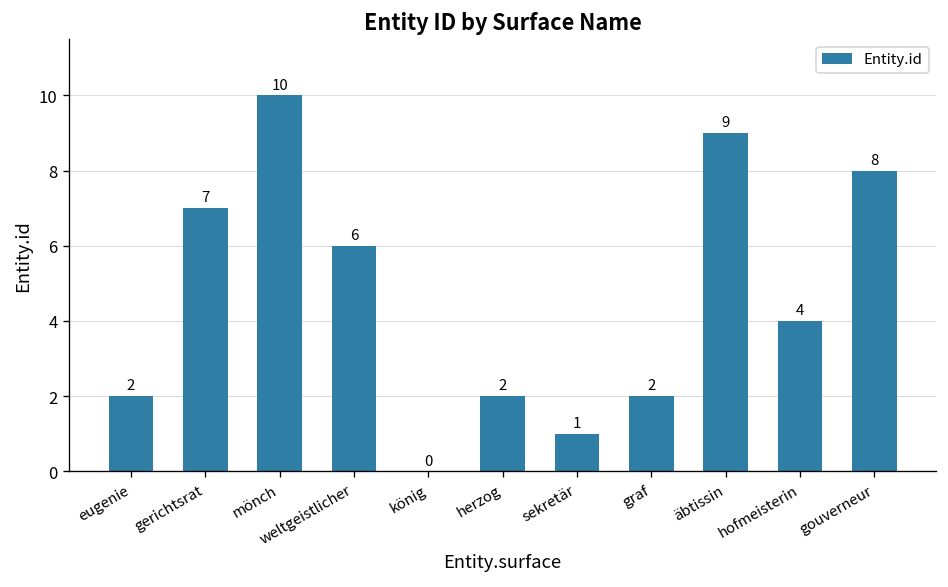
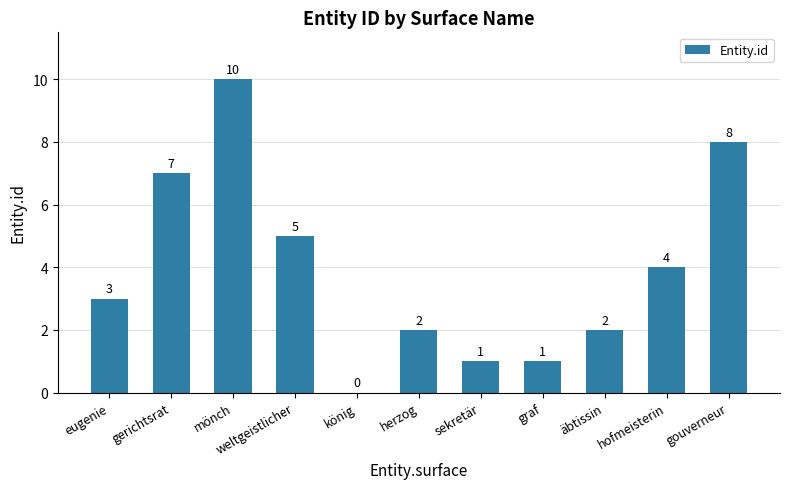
eugenie: 2 -> 3
weltgeistlicher: 6 -> 5
graf: 2 -> 1
äbtissin: 9 -> 2
